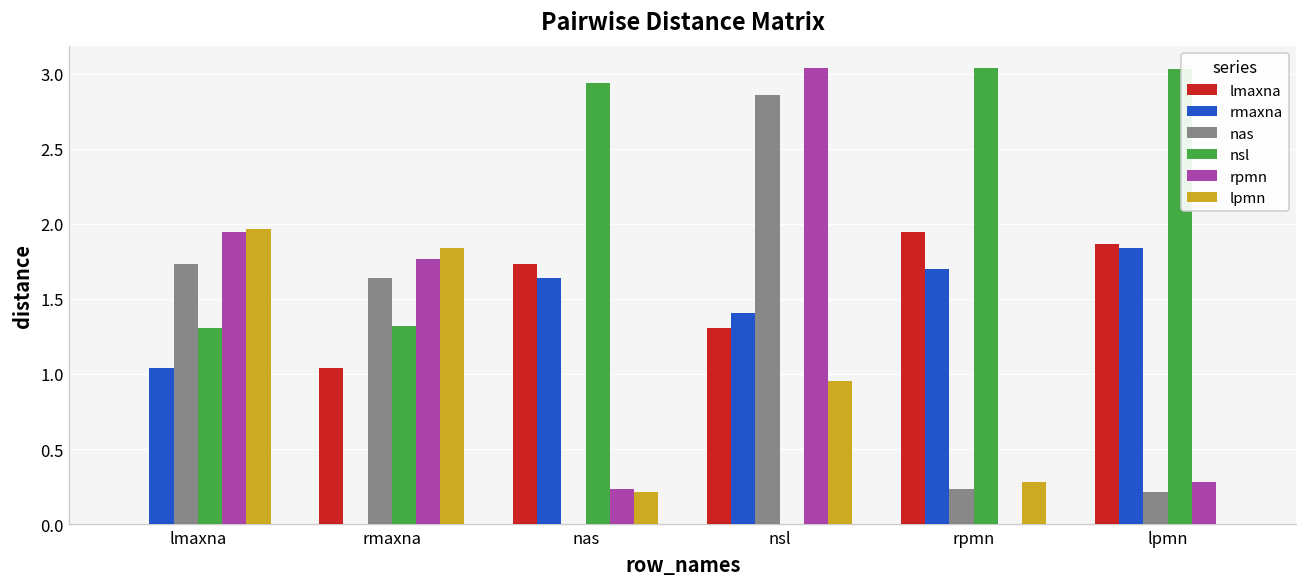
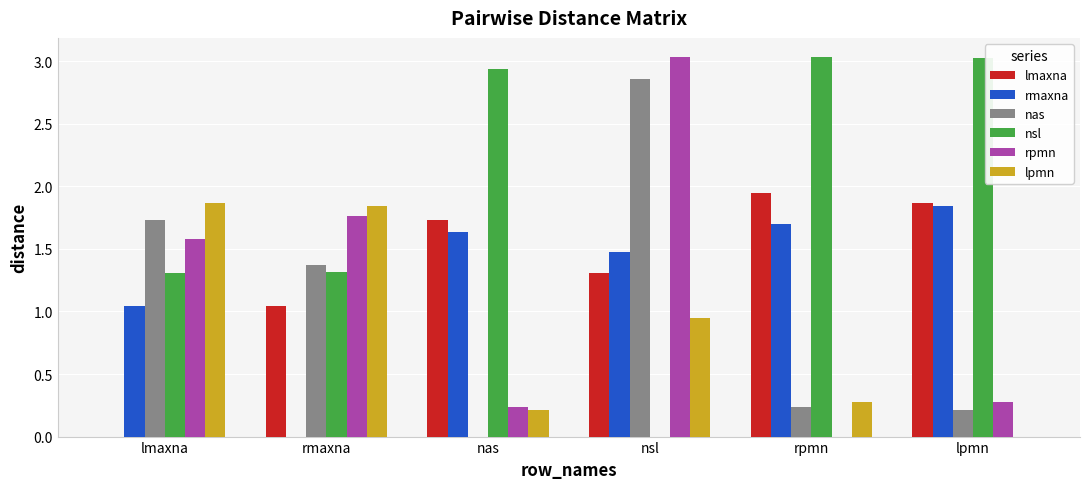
rpmn, lmaxna: 1.95 -> 1.58
lpmn, lmaxna: 1.96 -> 1.87
nas, rmaxna: 1.64 -> 1.37
rmaxna, nsl: 1.41 -> 1.47
